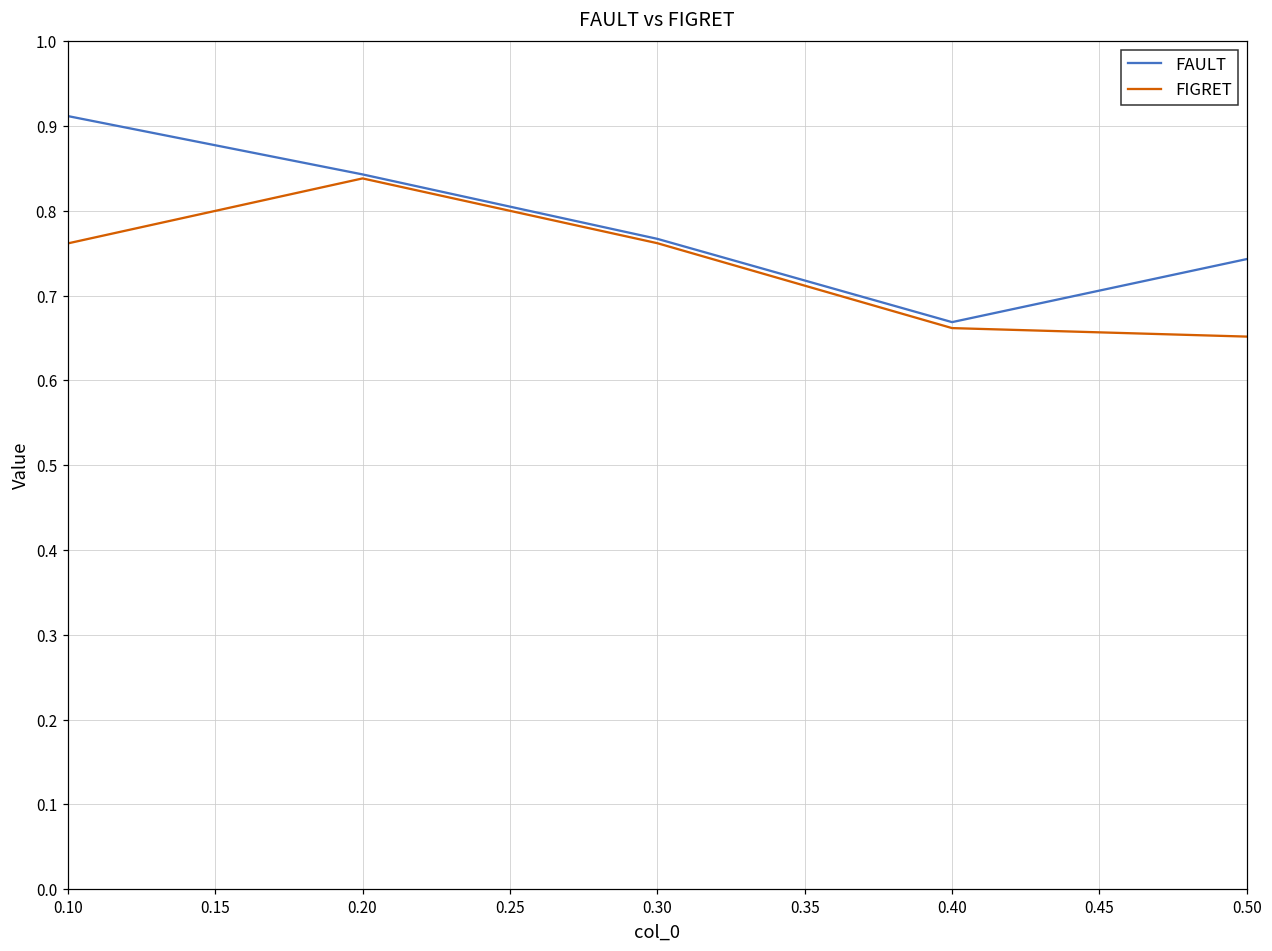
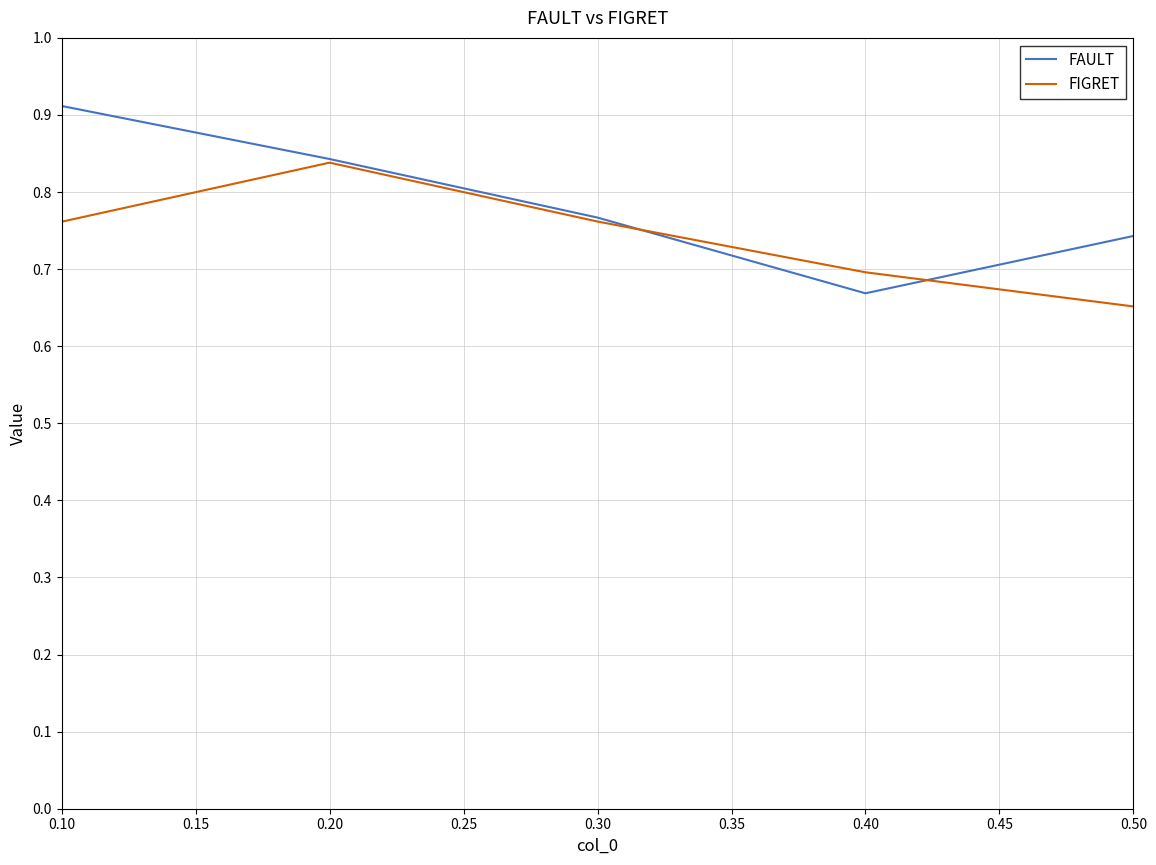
FIGRET, 0.40: 0.66 -> 0.70
